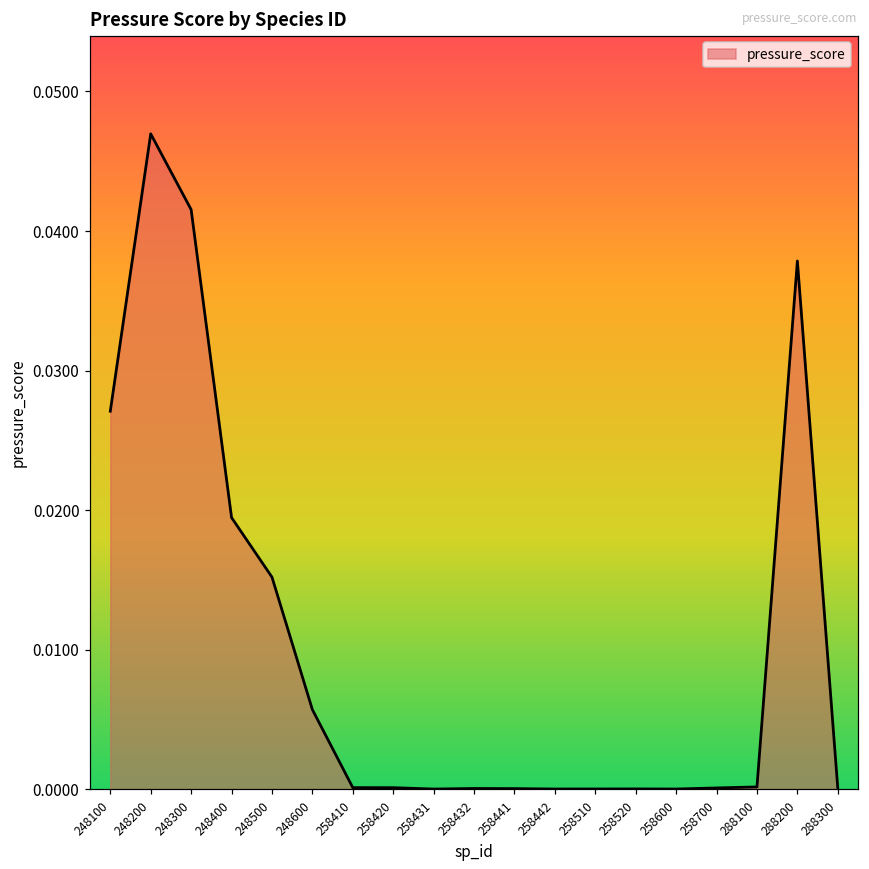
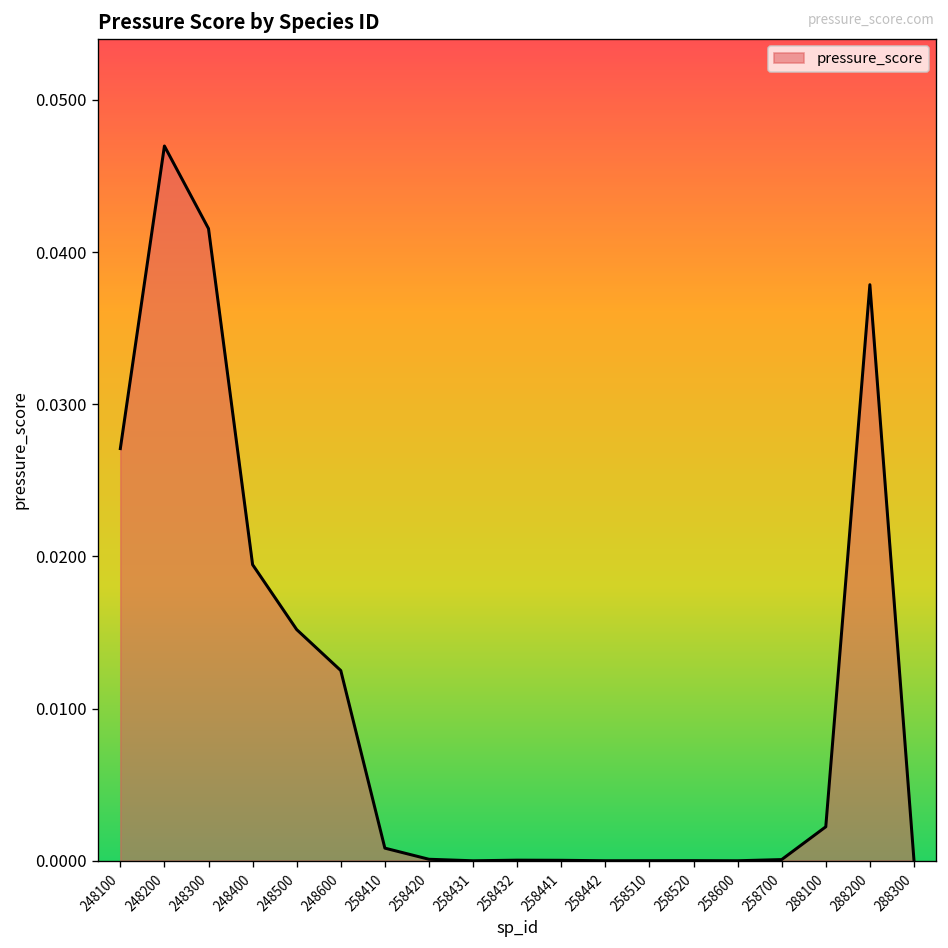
248600: 0.0057 -> 0.0125
258410: 0.0001 -> 0.0008
288100: 0.0002 -> 0.0022
